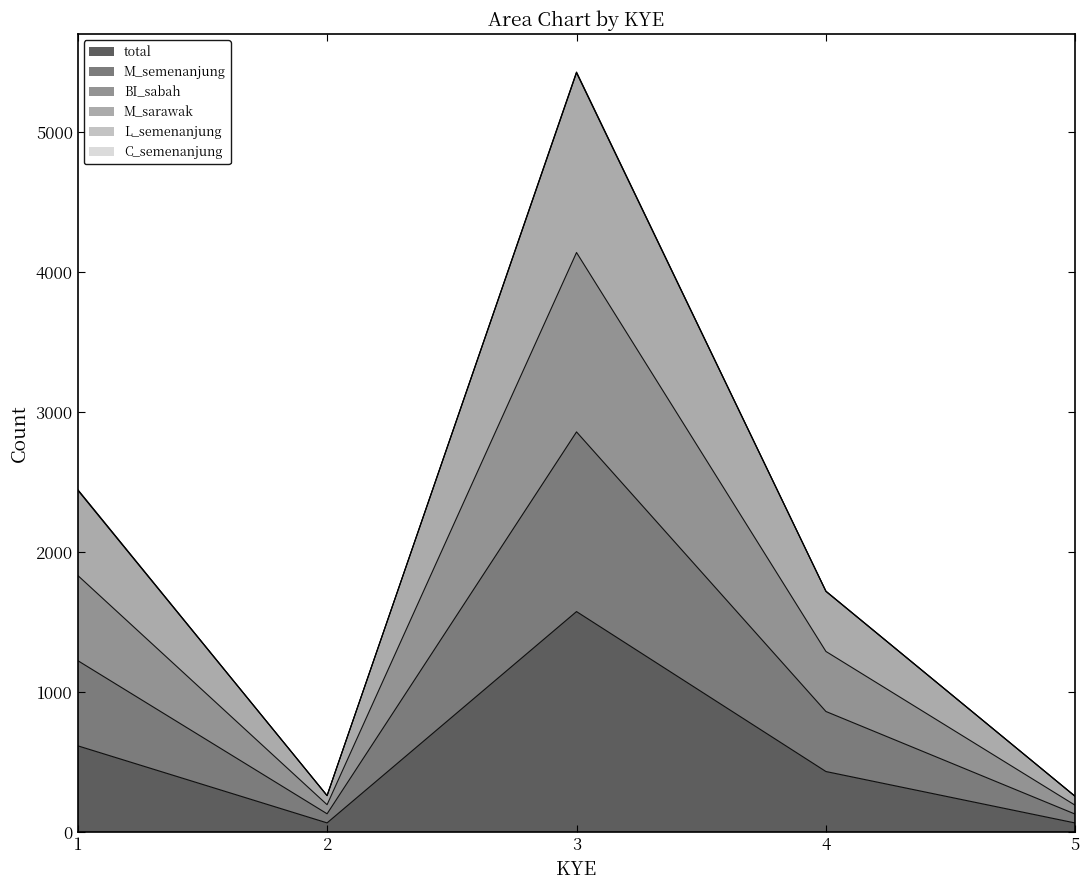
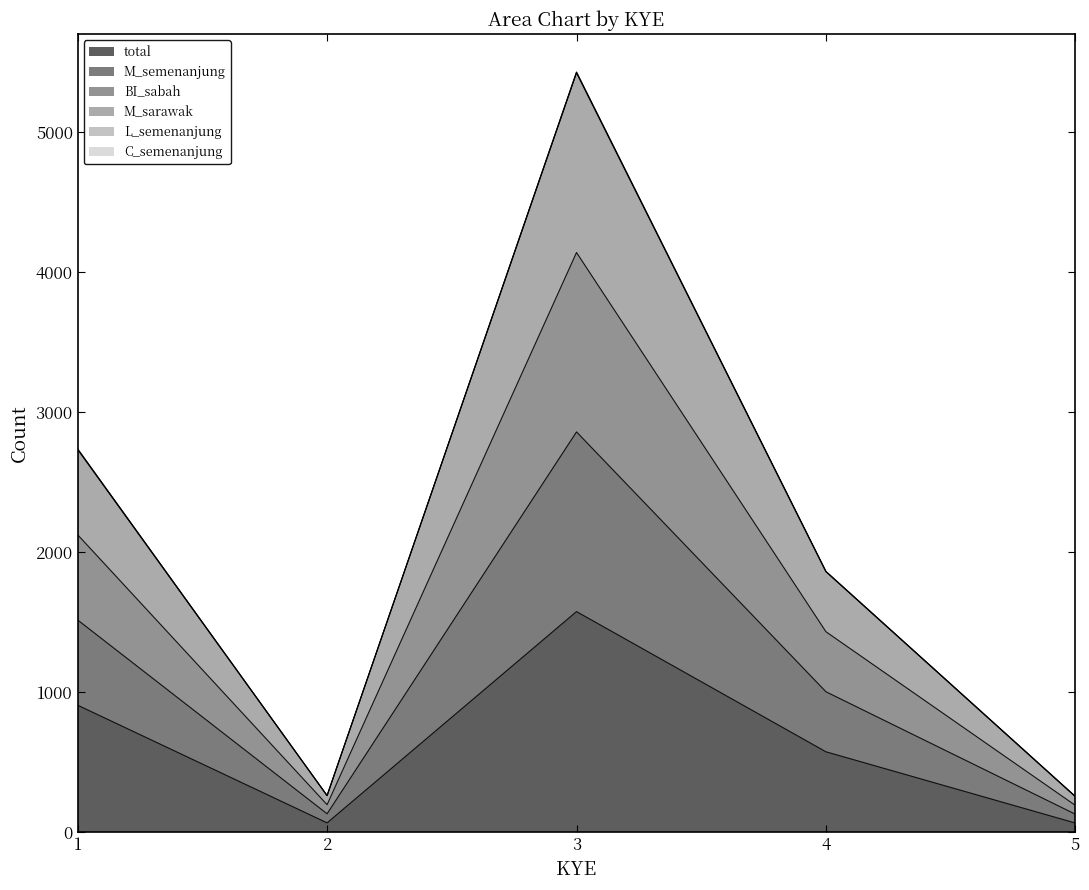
total, 1: 620 -> 910
total, 4: 430 -> 570
